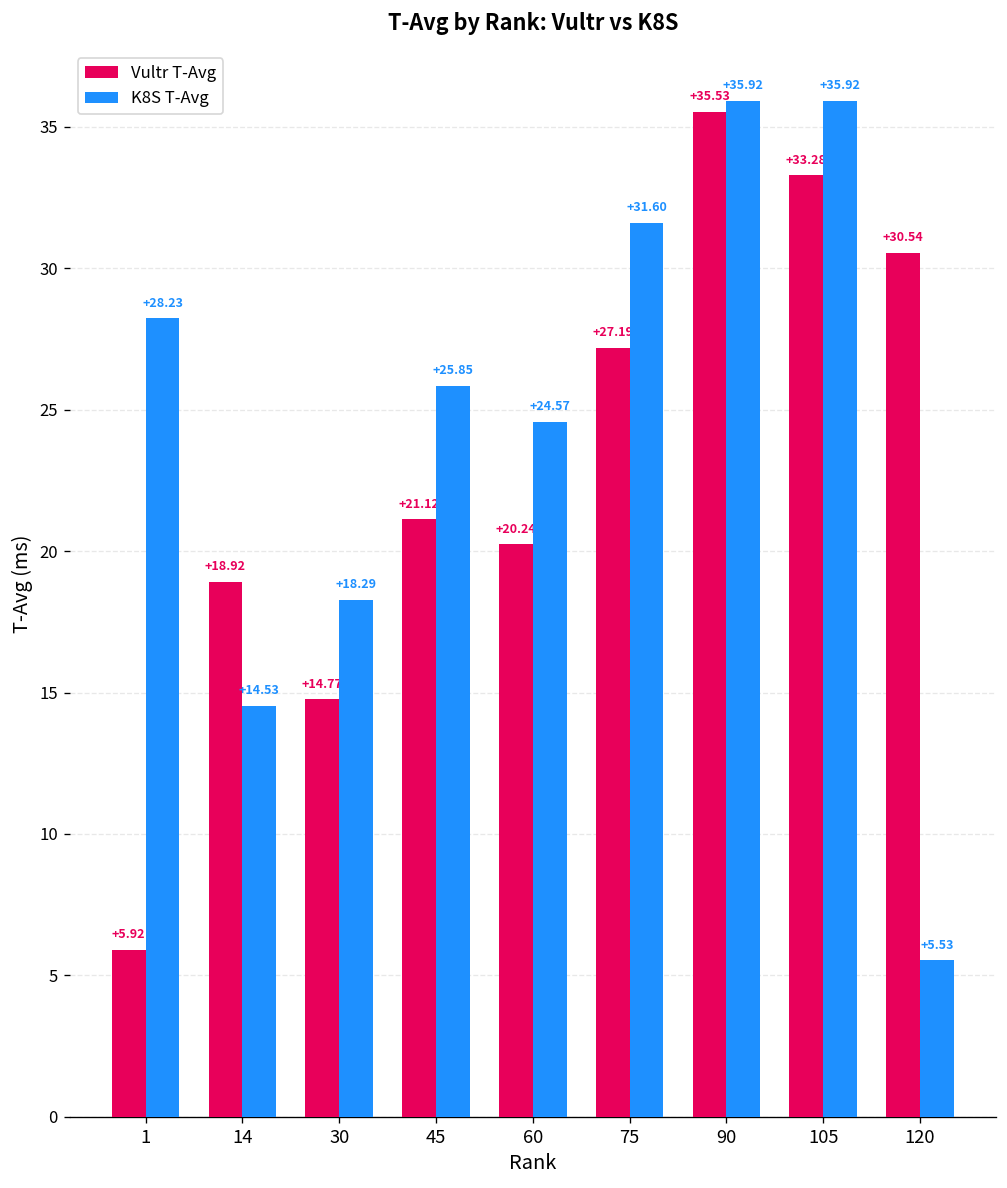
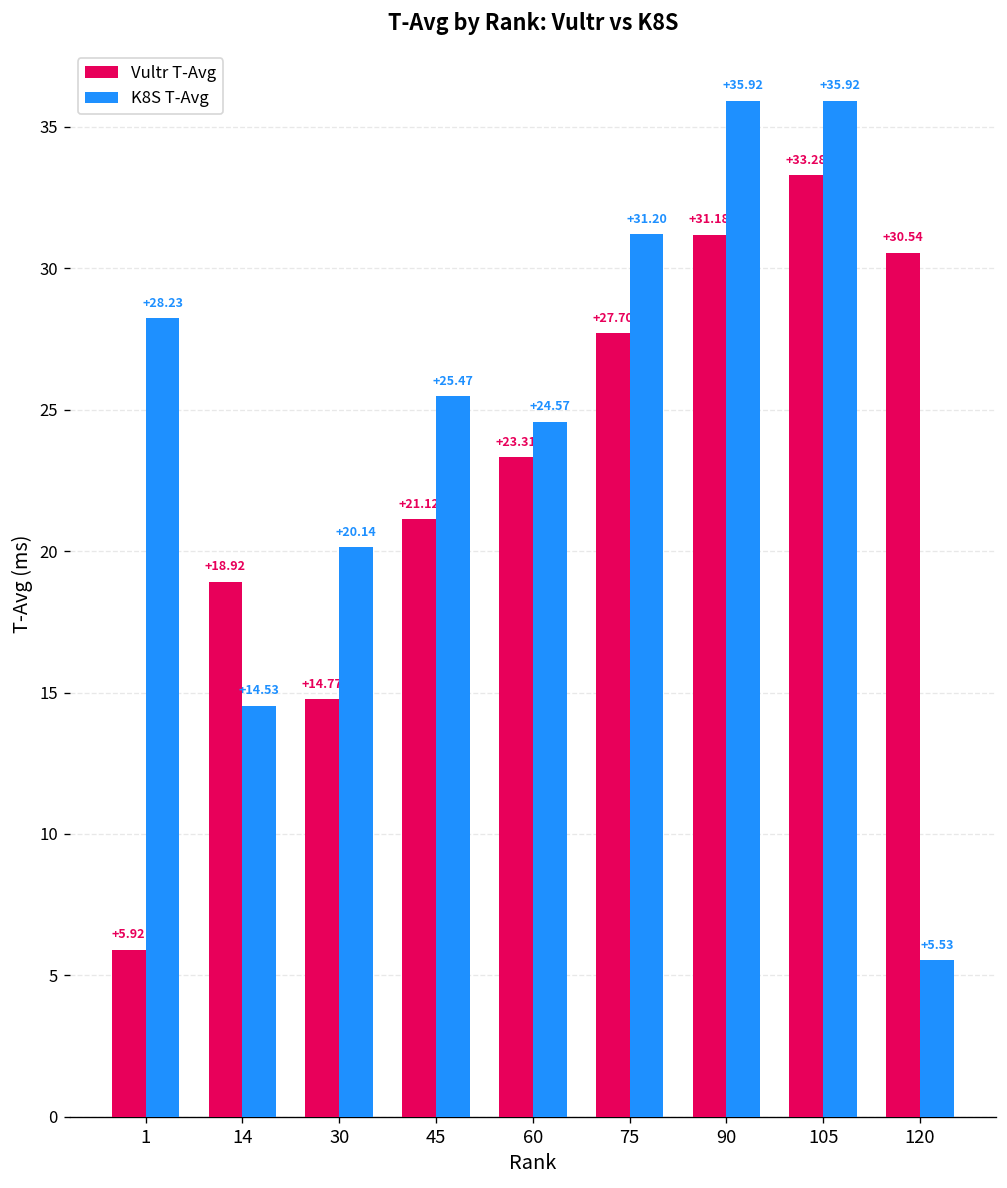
K8S T-Avg, 30: +18.29 -> +20.14
K8S T-Avg, 45: +25.85 -> +25.47
Vultr T-Avg, 60: +20.24 -> +23.31
Vultr T-Avg, 75: +27.19 -> +27.70
K8S T-Avg, 75: +31.60 -> +31.20
Vultr T-Avg, 90: +35.53 -> +31.18
